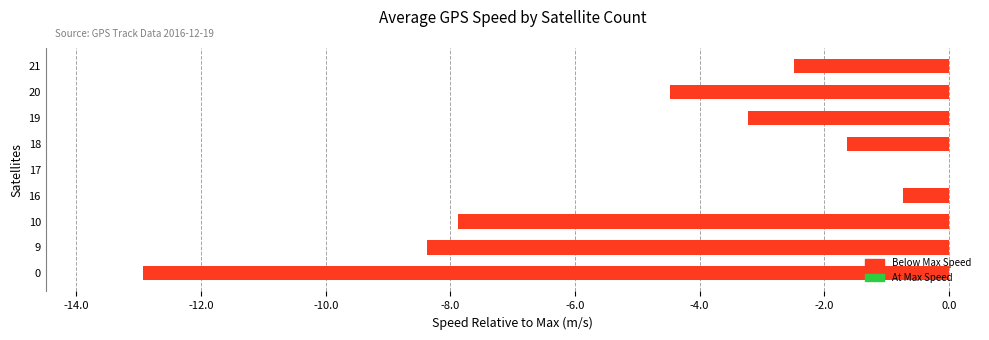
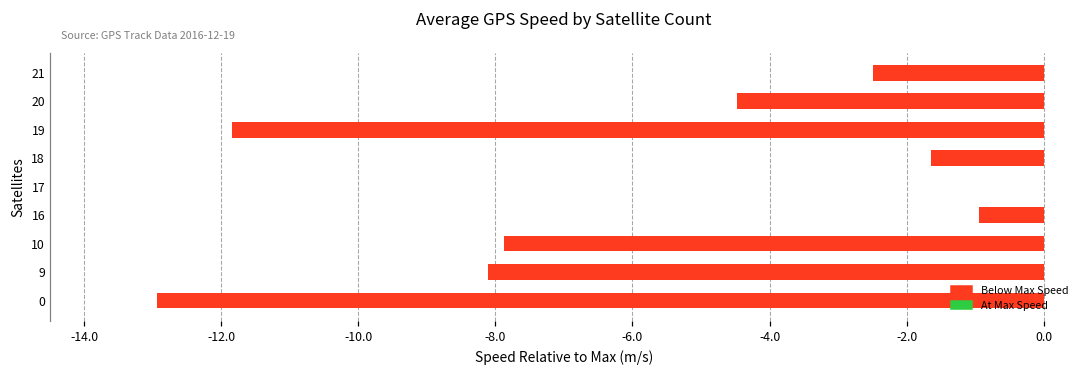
19: -3.2 -> -11.9
16: -0.7 -> -0.9
9: -8.4 -> -8.1
